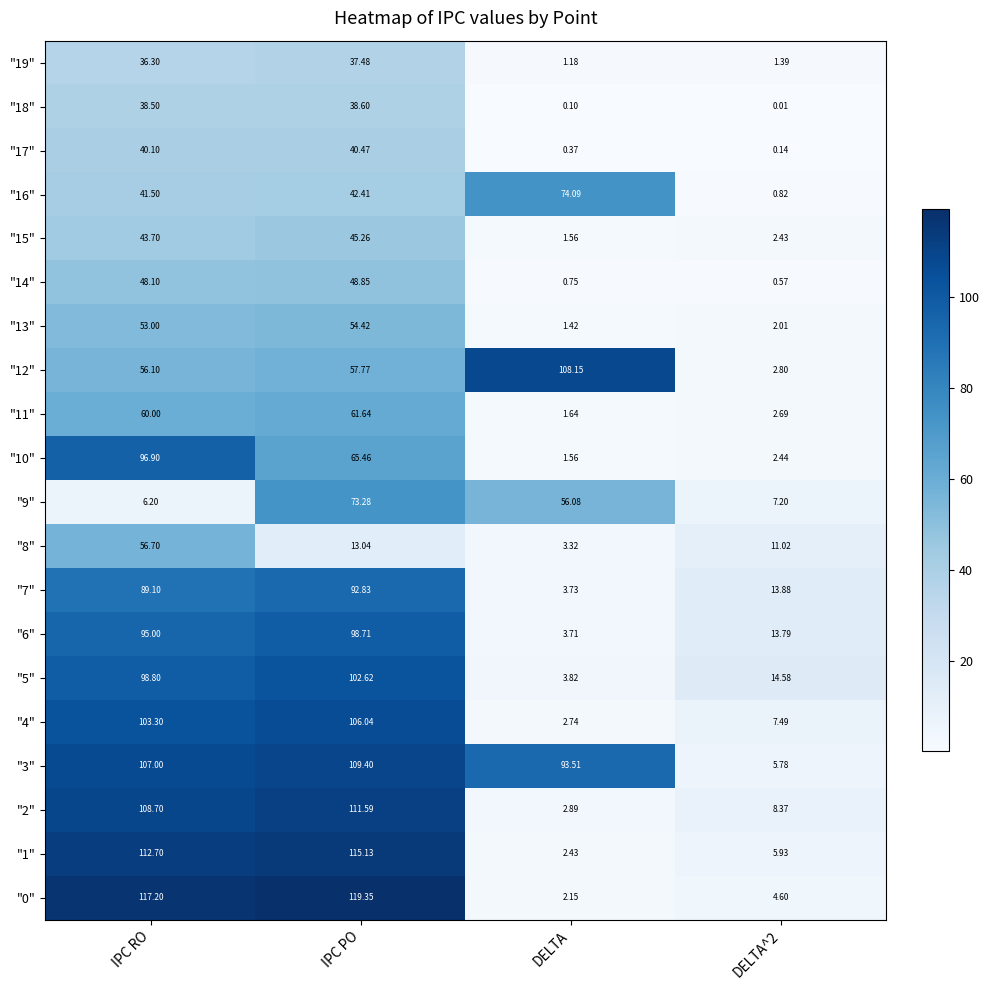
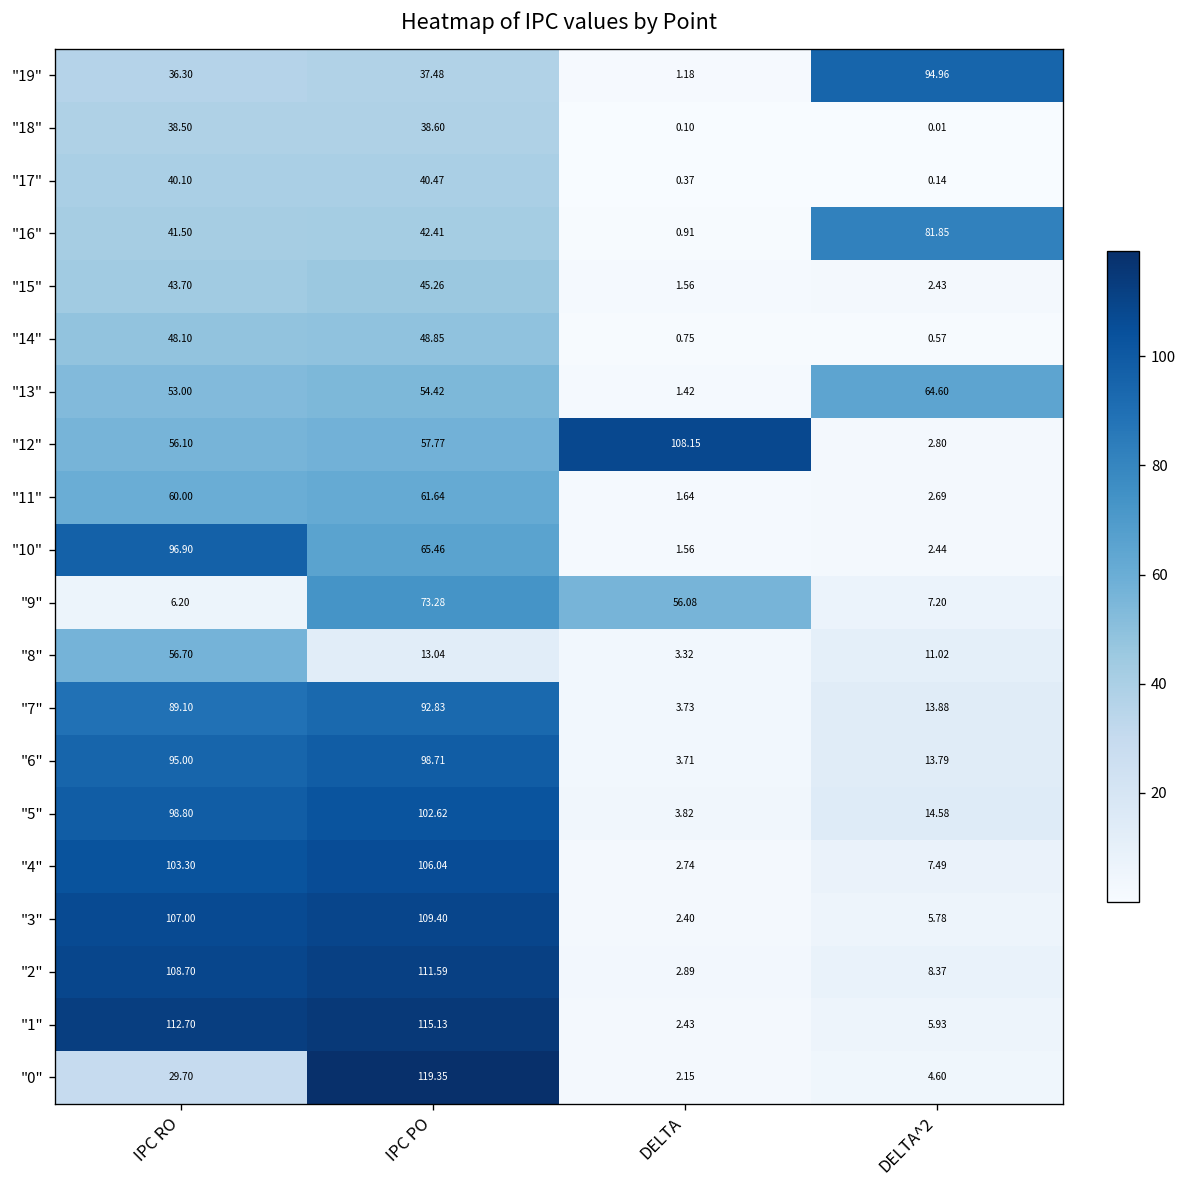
"19", DELTA^2: 1.39 -> 94.96
"16", DELTA: 74.09 -> 0.91
"16", DELTA^2: 0.82 -> 81.85
"13", DELTA^2: 2.01 -> 64.60
"3", DELTA: 93.51 -> 2.40
"0", IPC RO: 117.20 -> 29.70
